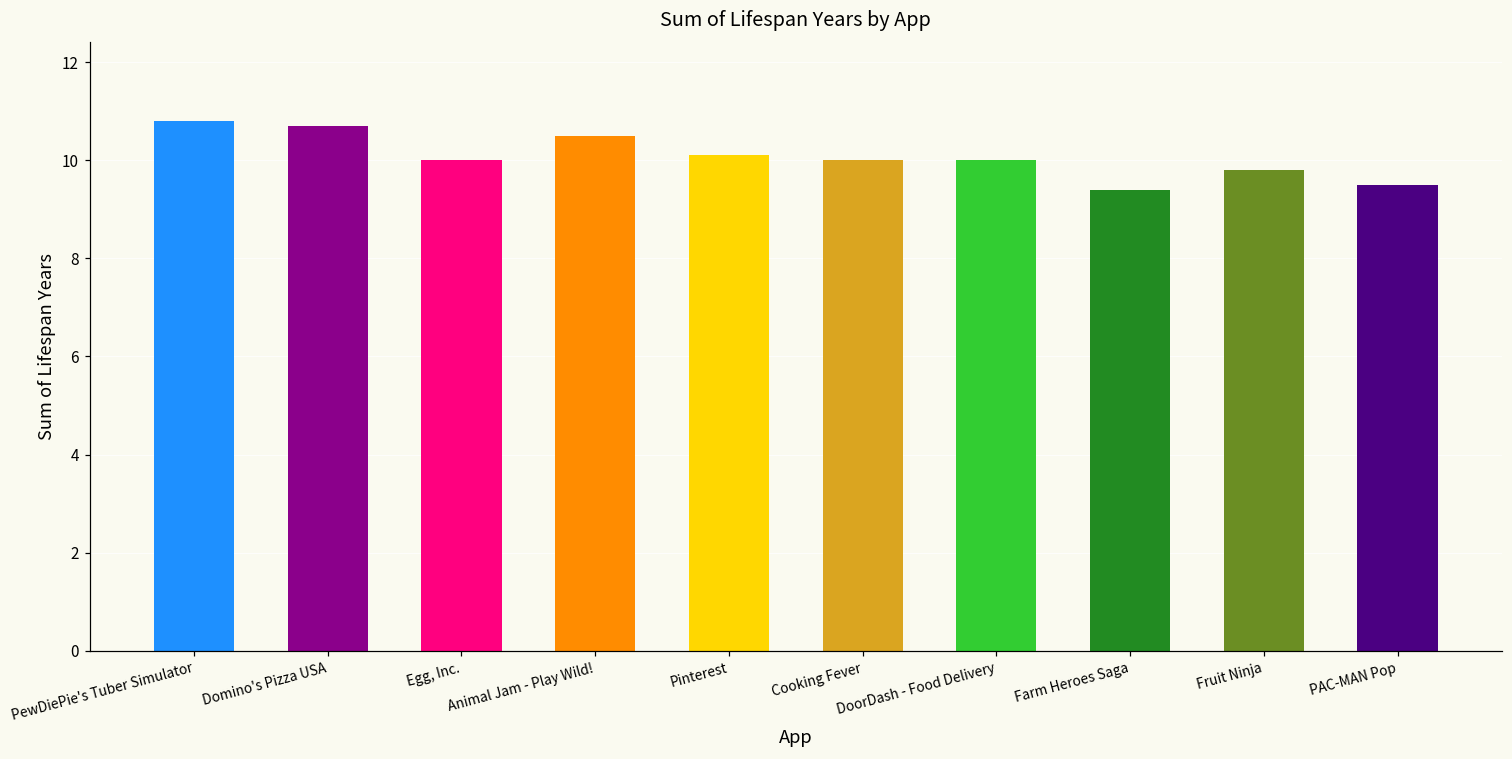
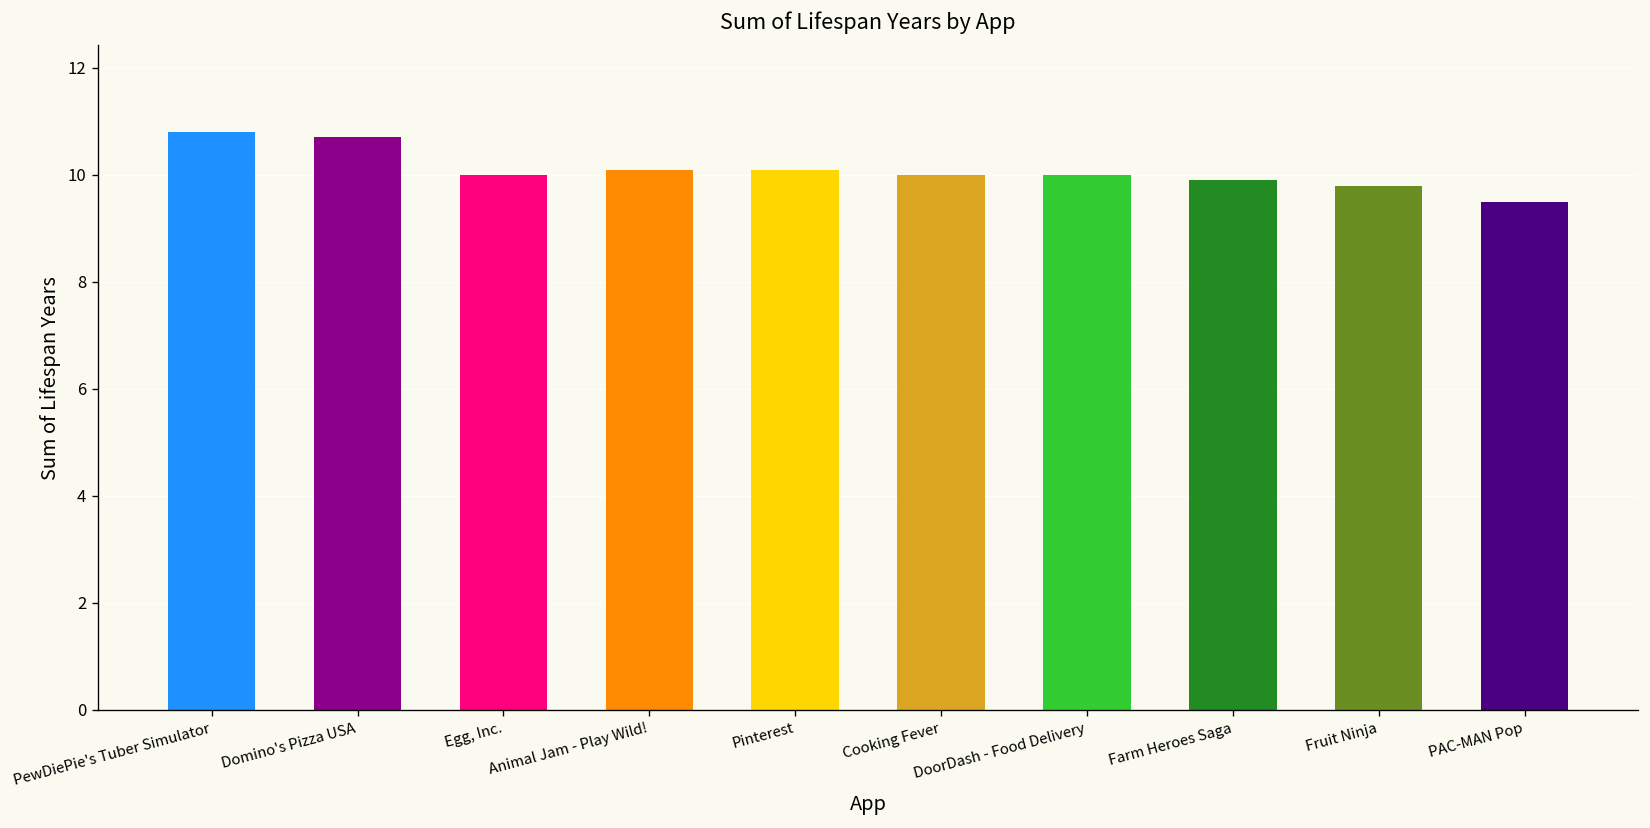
Animal Jam - Play Wild!: 10.5 -> 10.1
Farm Heroes Saga: 9.4 -> 9.9
